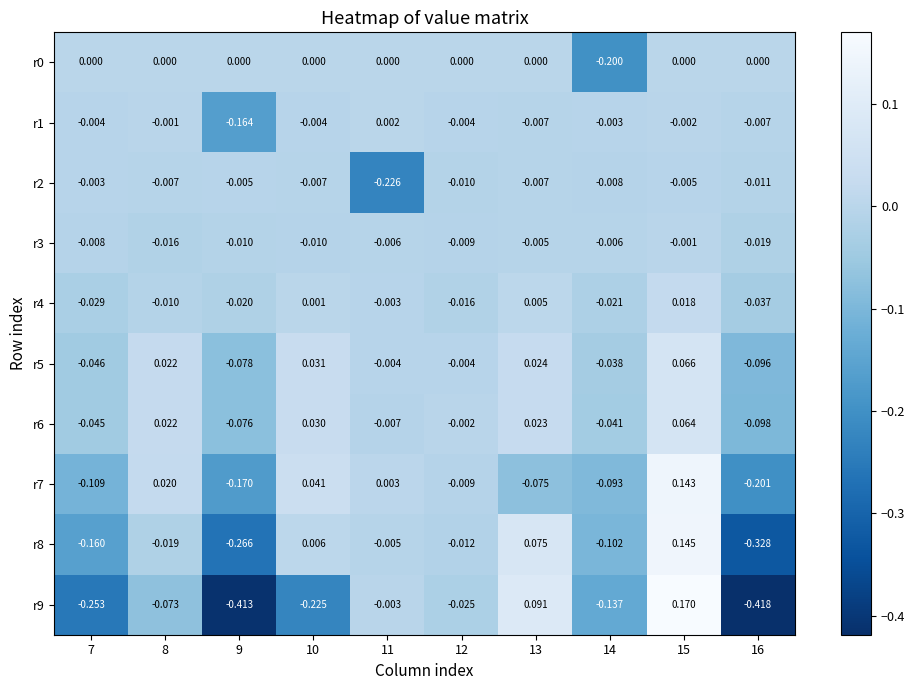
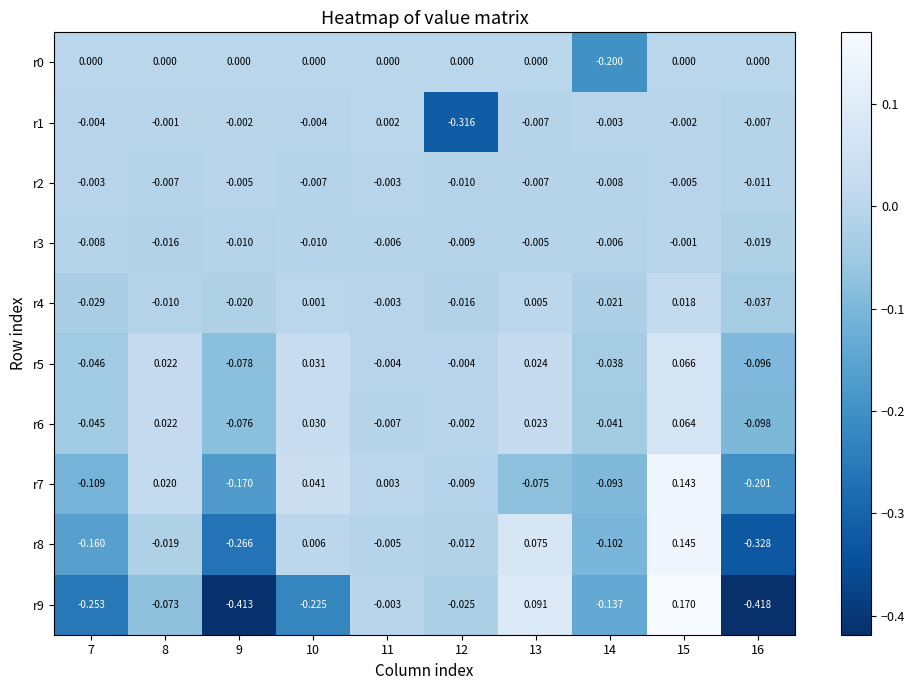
r1, 9: -0.164 -> -0.002
r1, 12: -0.004 -> -0.316
r2, 11: -0.226 -> -0.003
